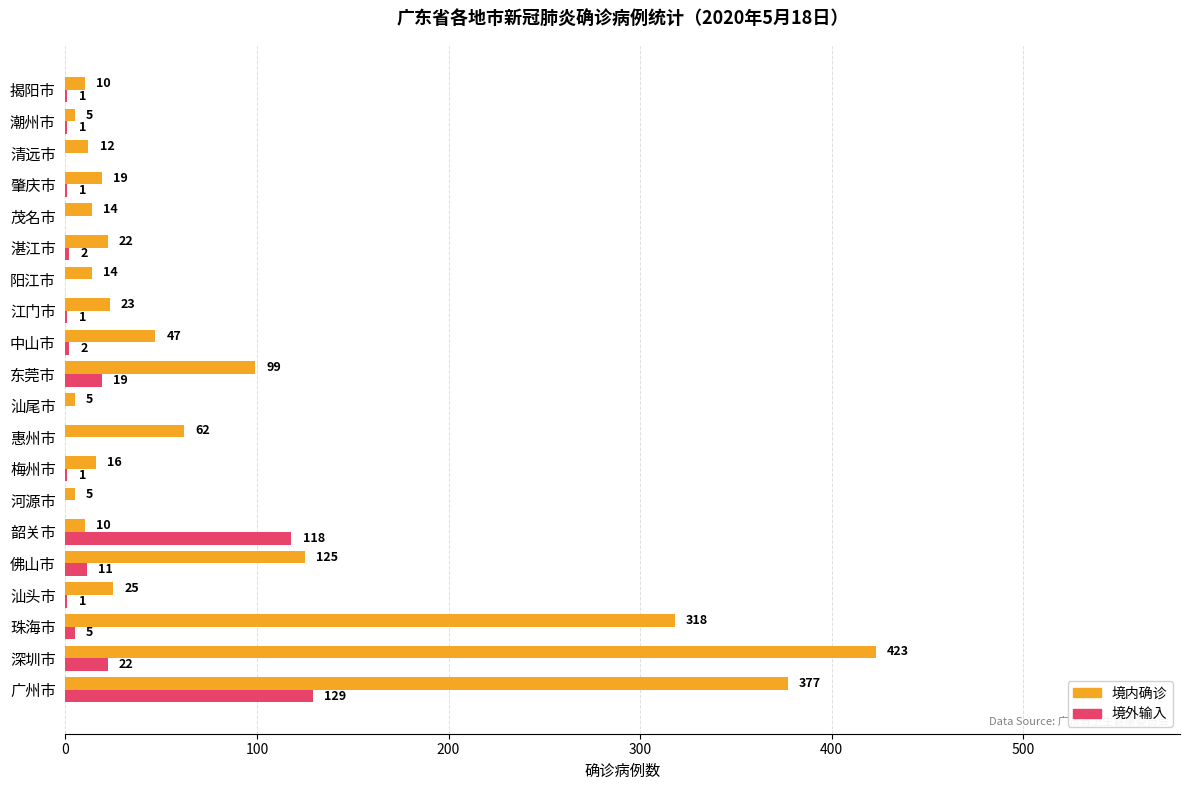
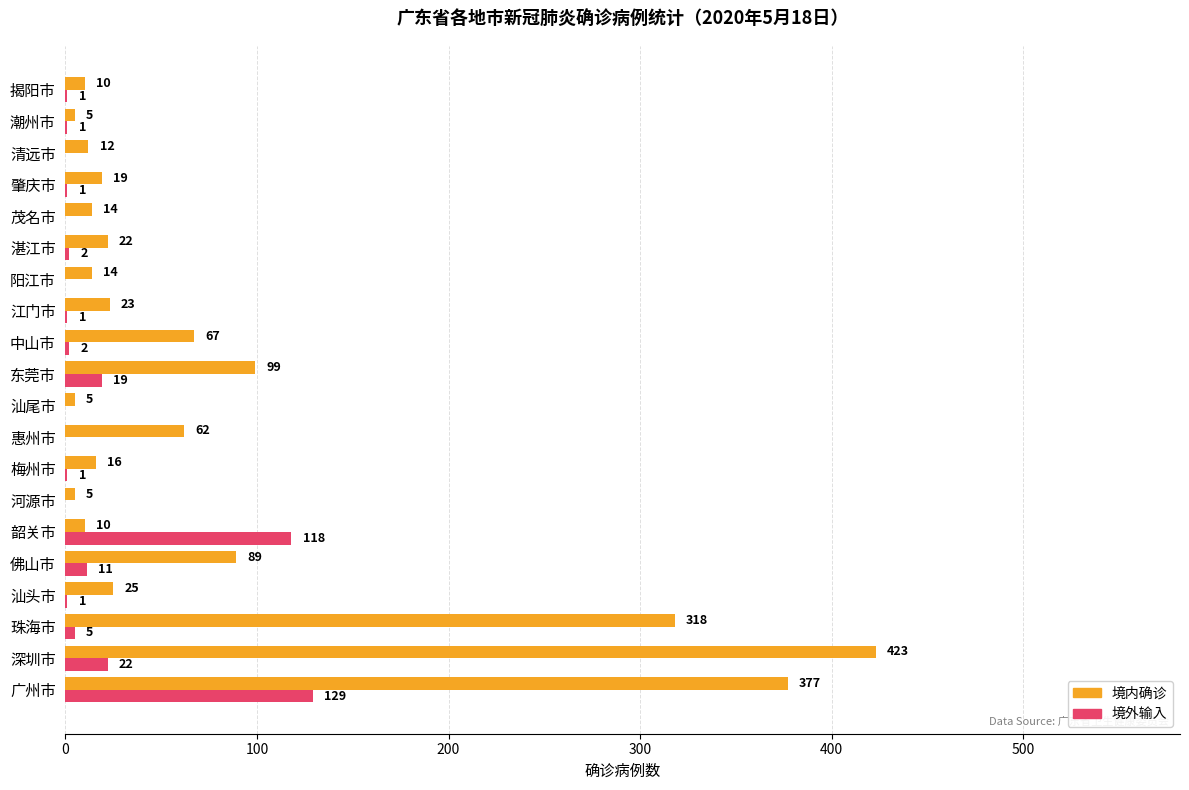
境内确诊, 中山市: 47 -> 67
境内确诊, 佛山市: 125 -> 89
